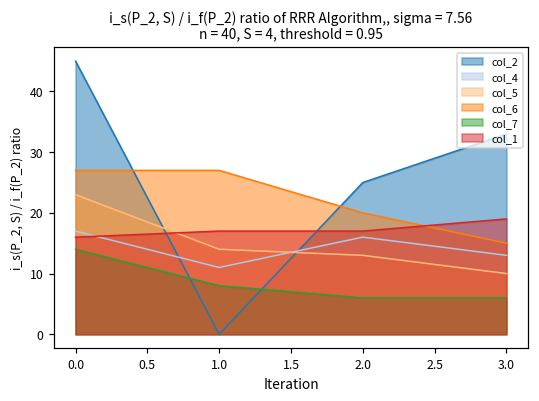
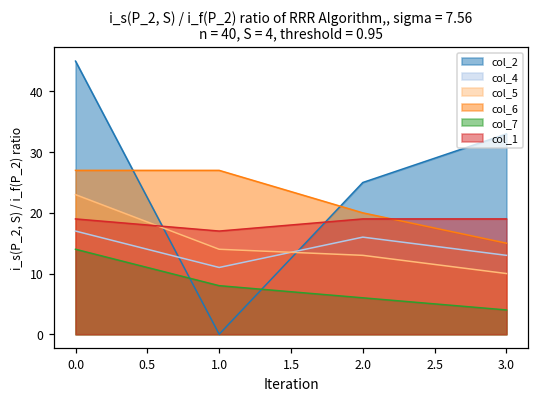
col_1, 0.0: 16 -> 19
col_1, 2.0: 17 -> 19
col_7, 3.0: 6 -> 4
